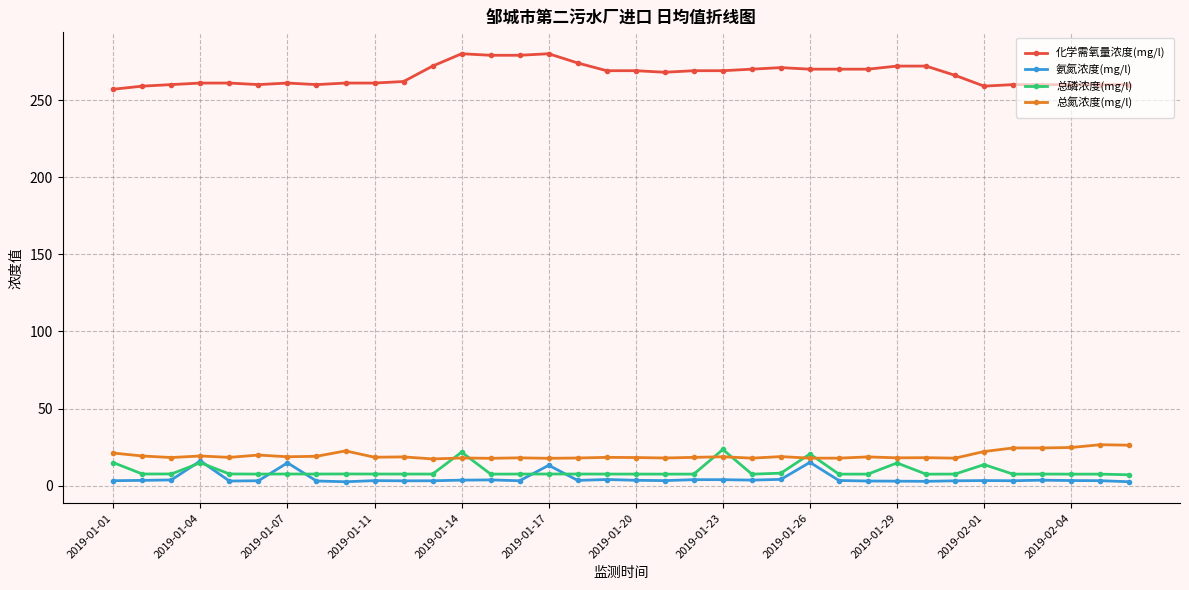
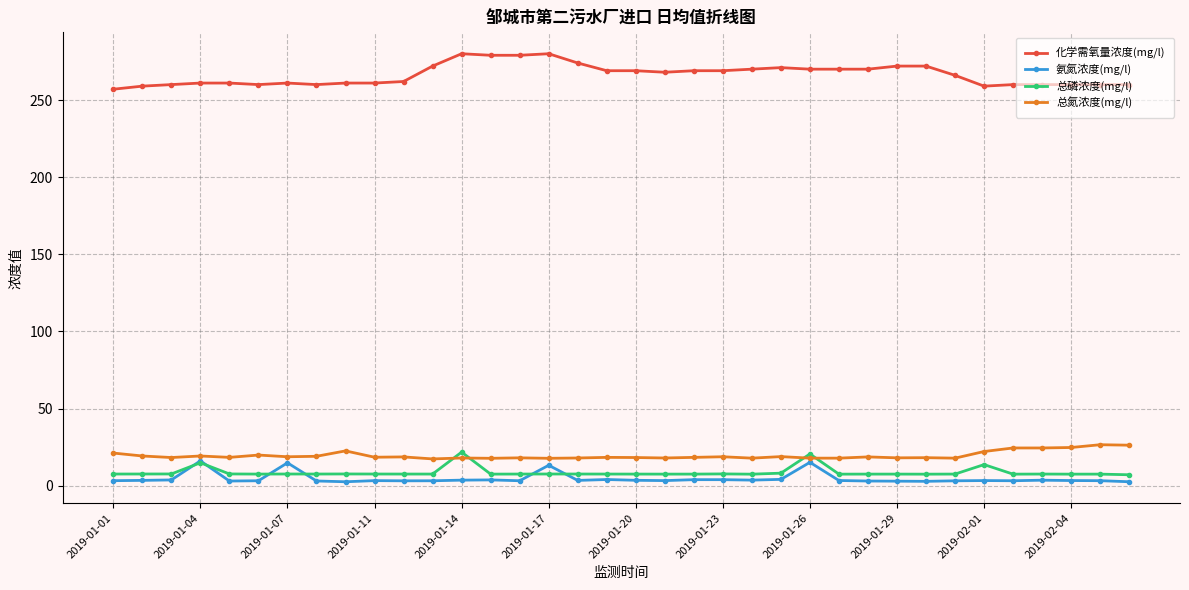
总磷浓度(mg/l), 2019-01-01: 15 -> 8
总磷浓度(mg/l), 2019-01-23: 24 -> 8
总磷浓度(mg/l), 2019-01-29: 15 -> 8
